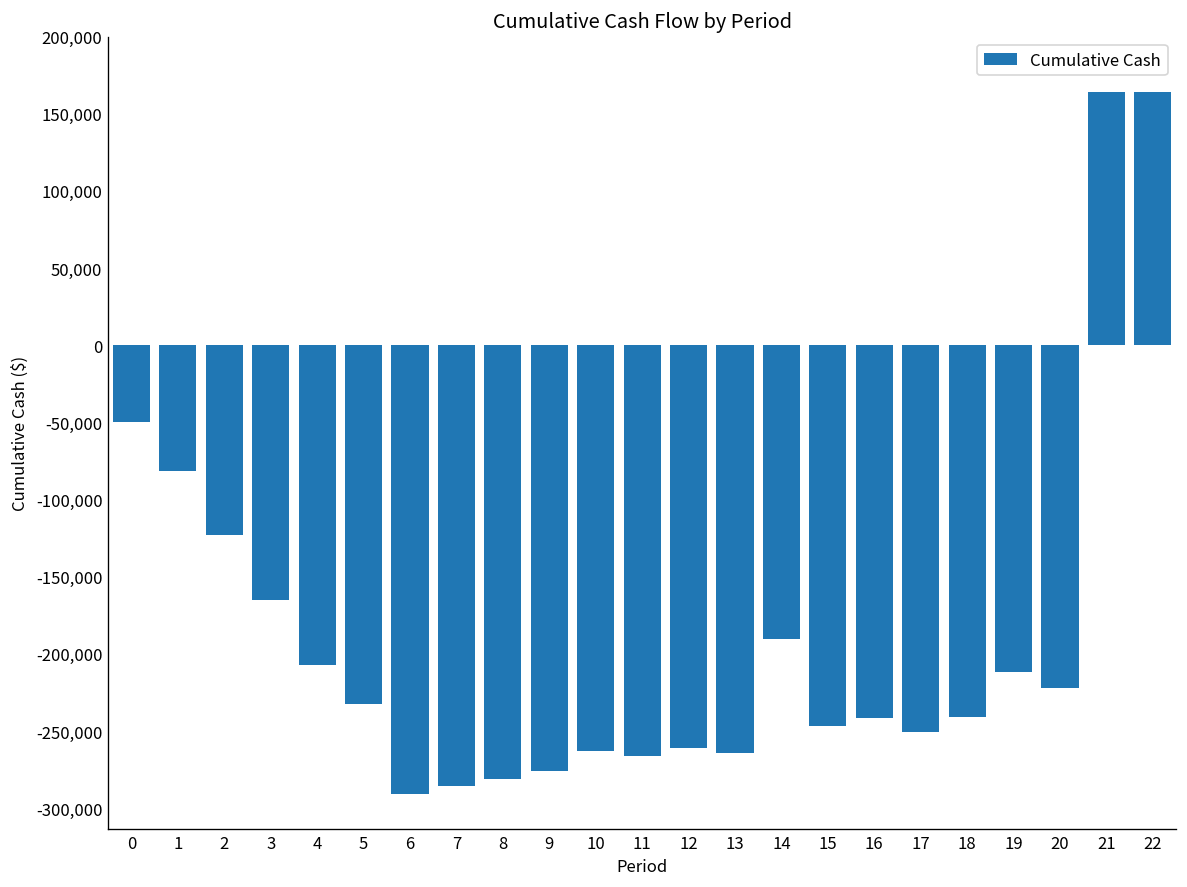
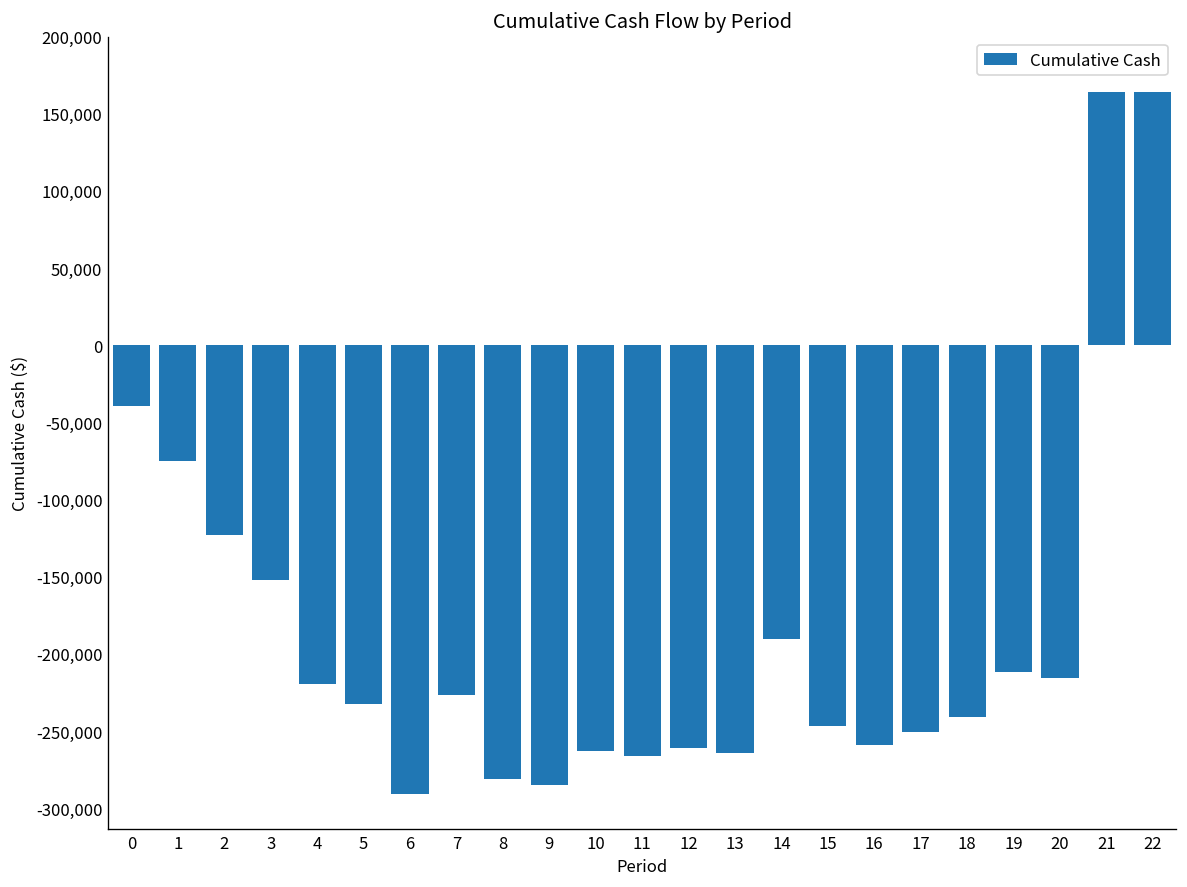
0: -50,000 -> -40,000
1: -81,000 -> -75,000
3: -165,000 -> -152,000
4: -207,000 -> -219,000
7: -286,000 -> -227,000
9: -276,000 -> -285,000
16: -242,000 -> -259,000
20: -222,000 -> -216,000
